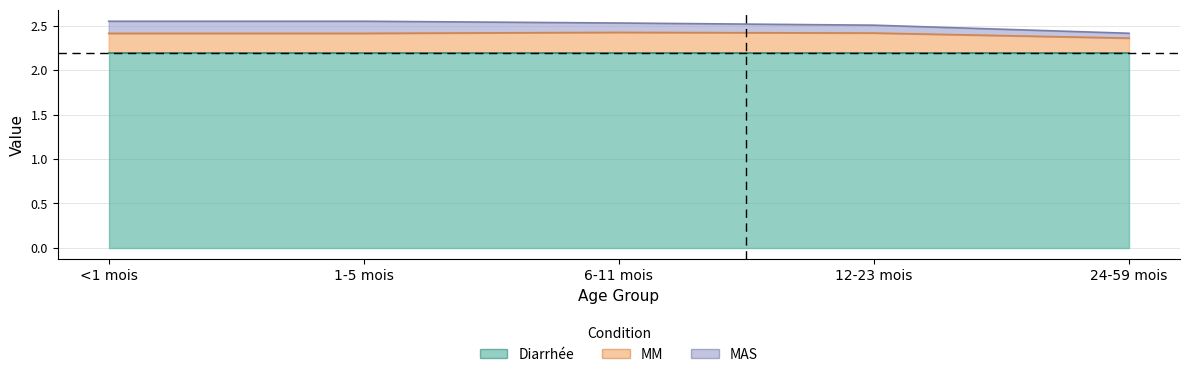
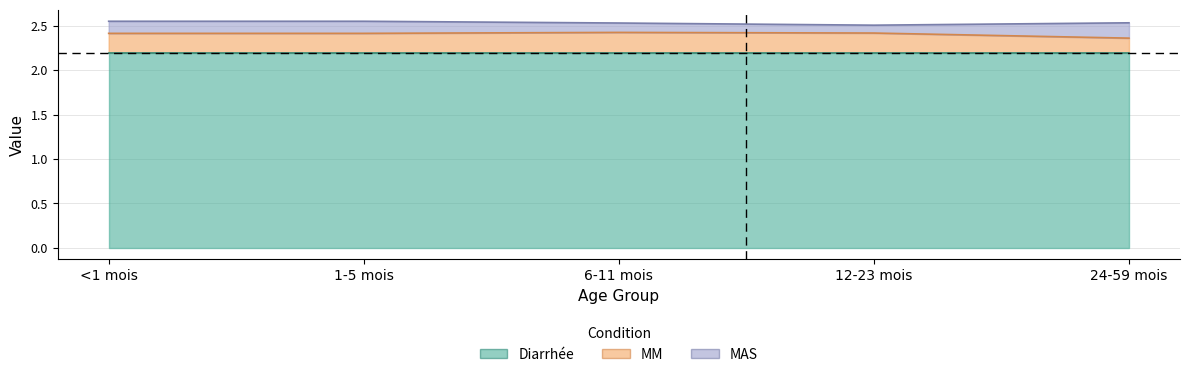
MAS, 24-59 mois: 0.1 -> 0.2
